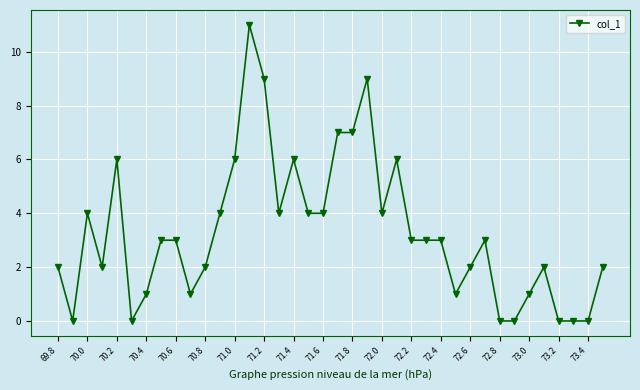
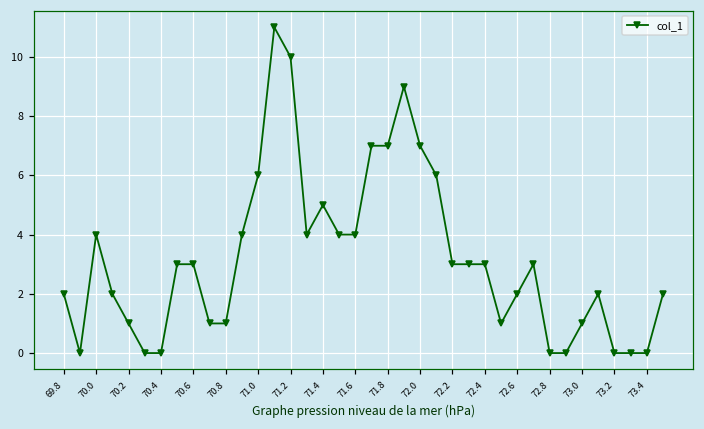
70.2: 6 -> 1
70.4: 1 -> 0
70.8: 2 -> 1
71.2: 9 -> 10
71.4: 6 -> 5
72.0: 4 -> 7
